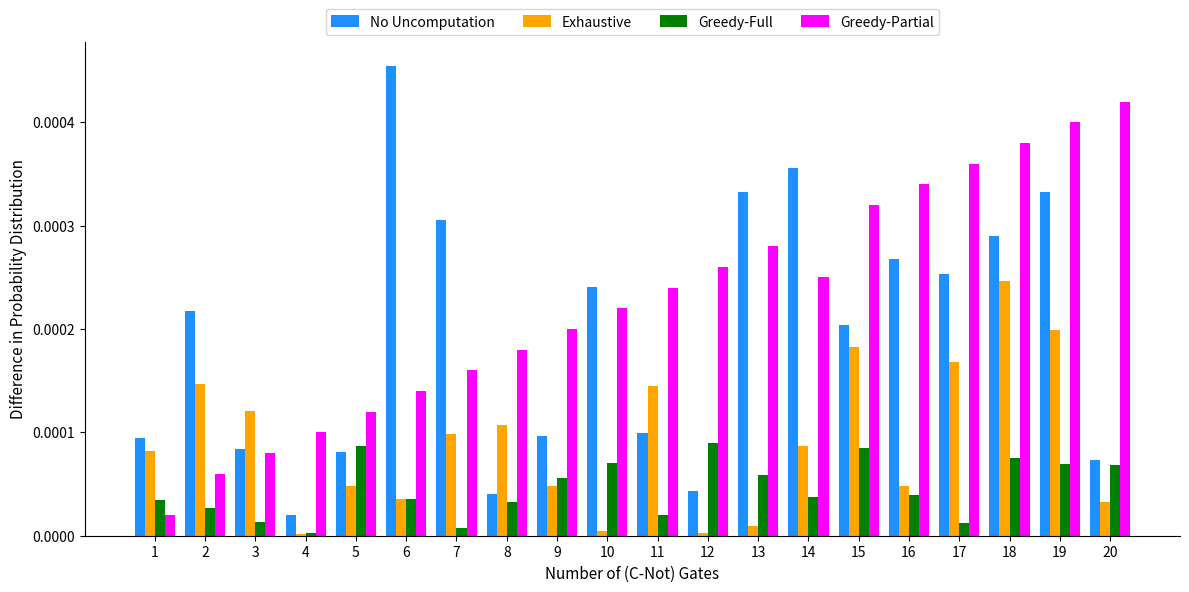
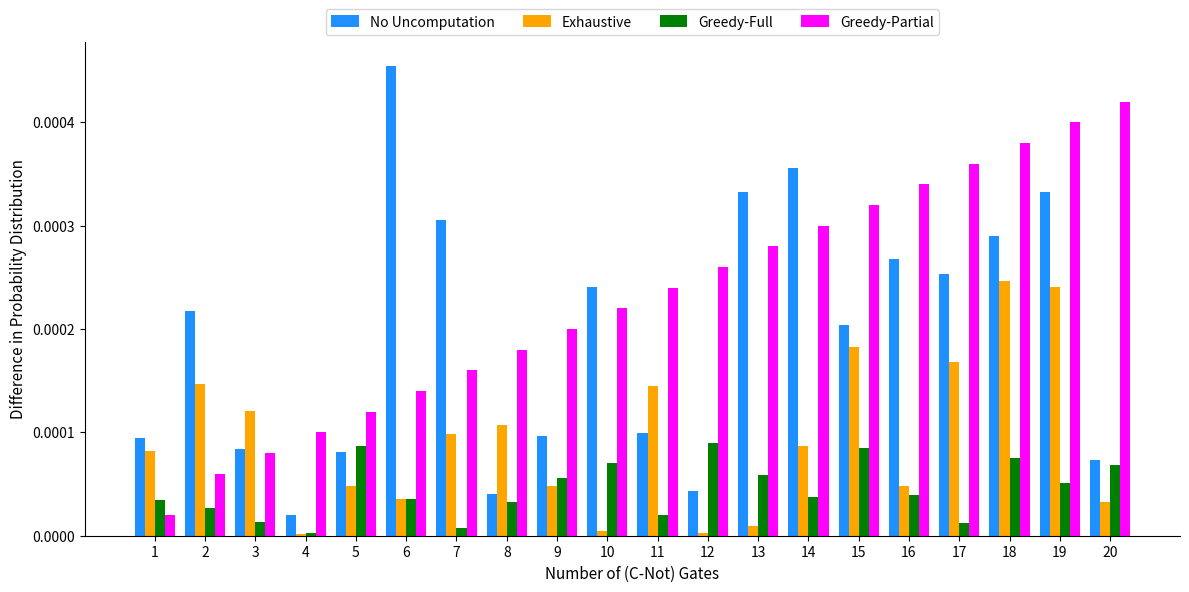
Greedy-Partial, 14: 0.000250 -> 0.000300
Exhaustive, 19: 0.000199 -> 0.000241
Greedy-Full, 19: 0.000070 -> 0.000051
